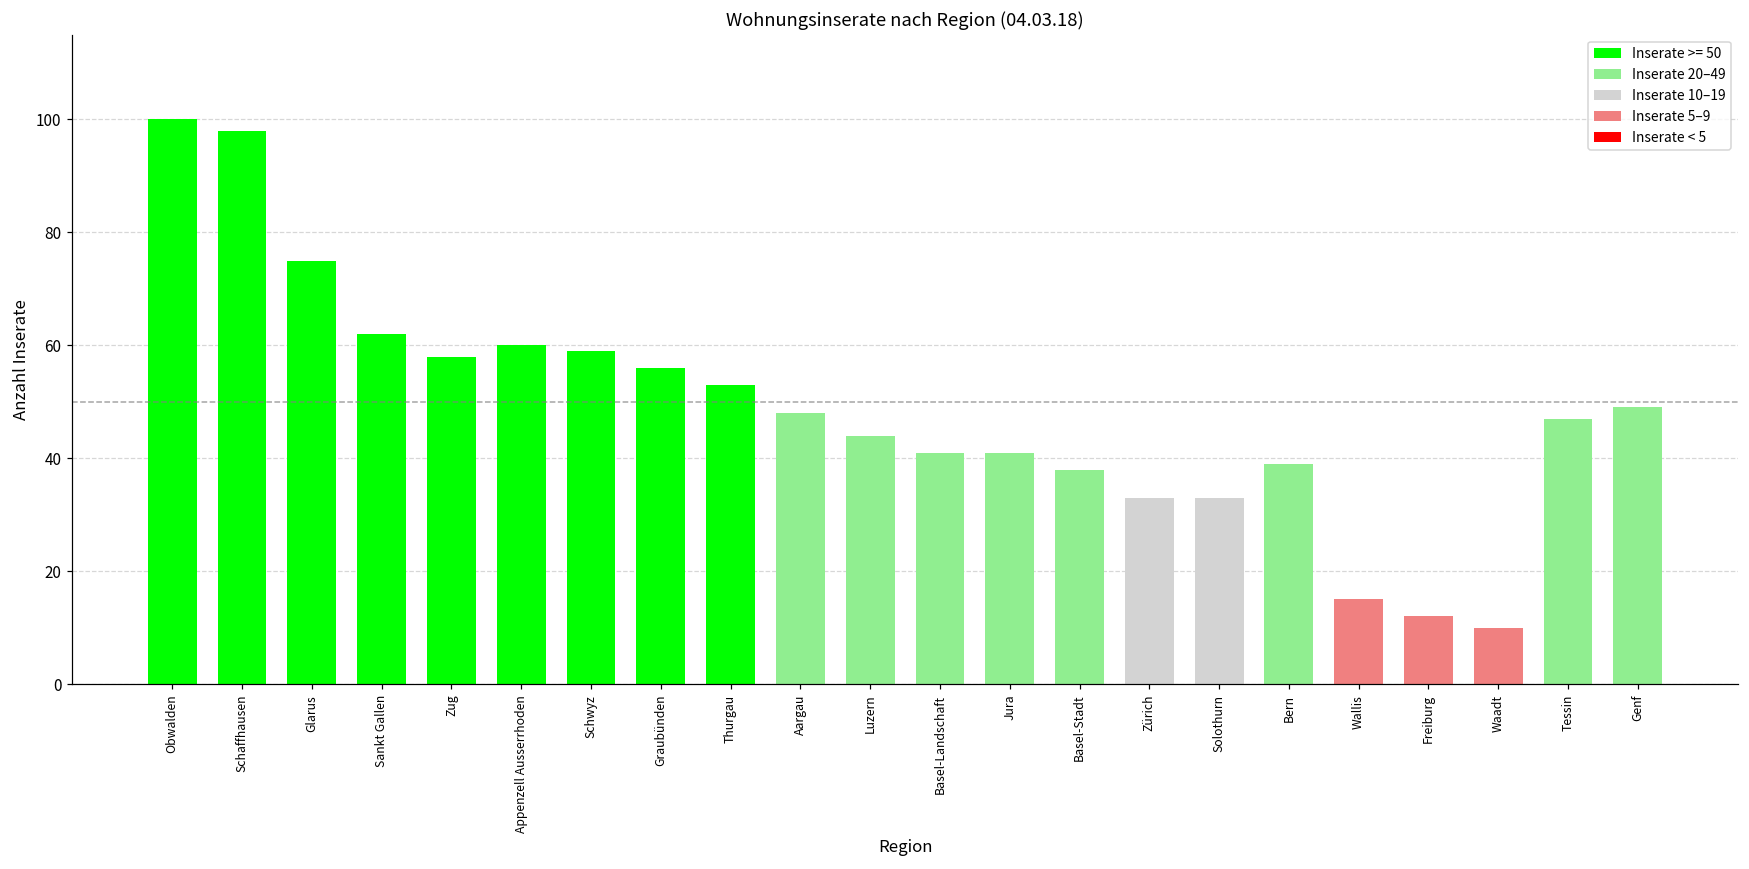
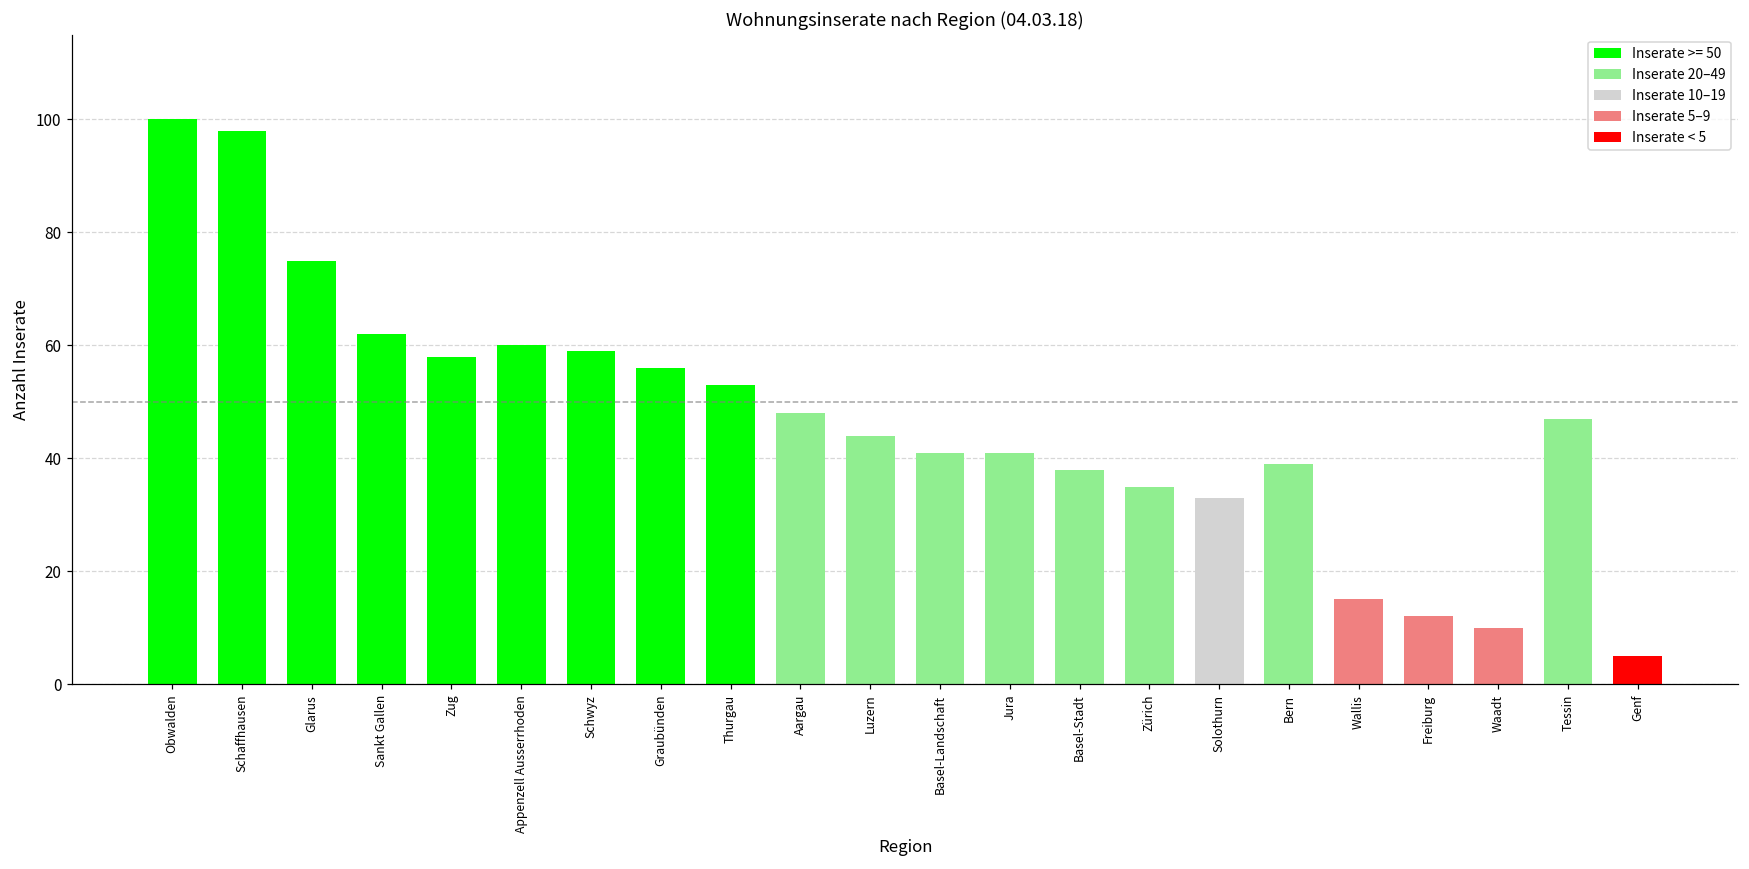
Zürich: 33 -> 35
Genf: 49 -> 5
